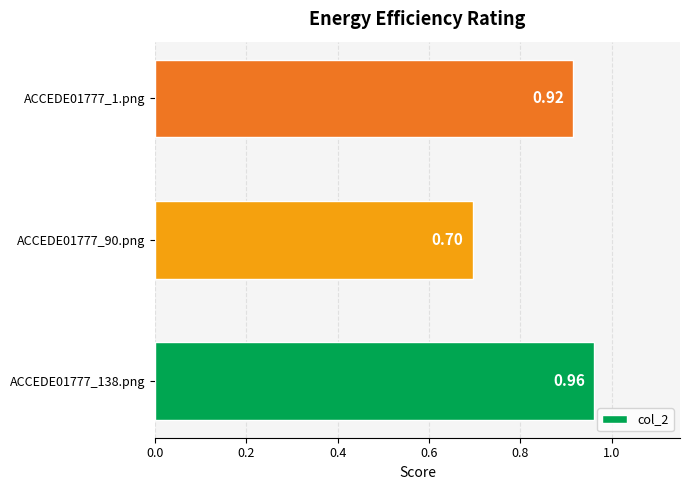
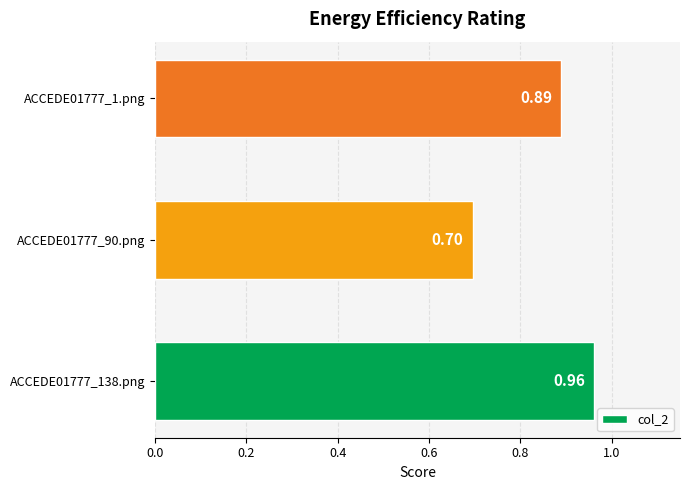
ACCEDE01777_1.png: 0.92 -> 0.89
